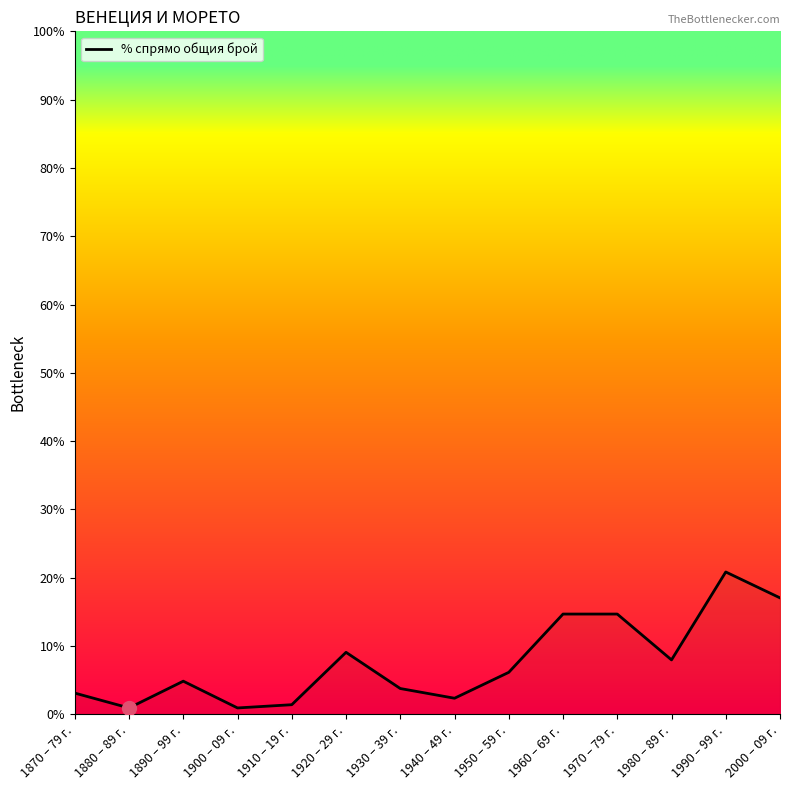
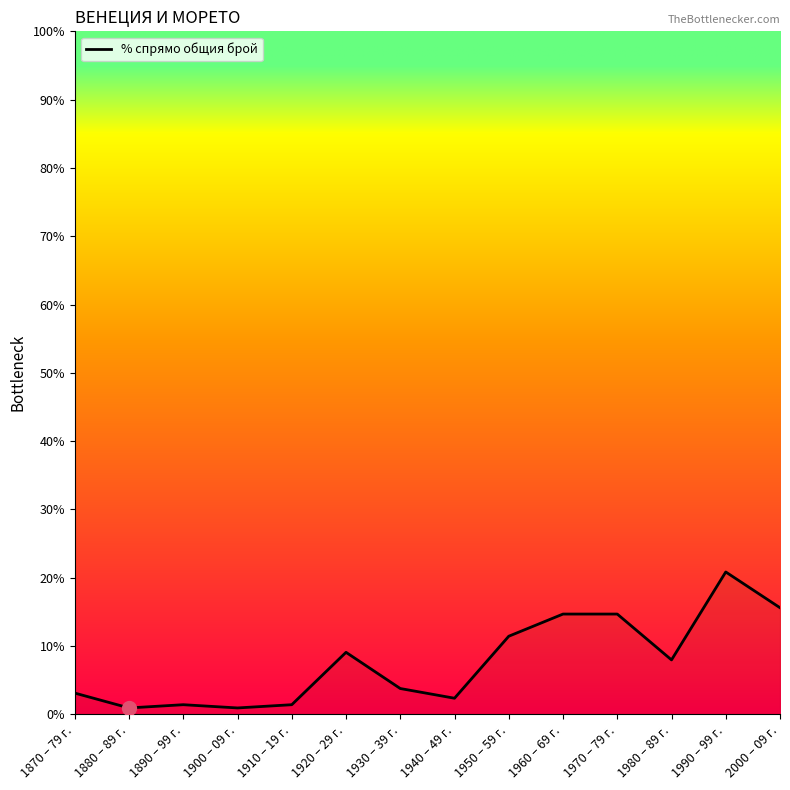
% спрямо общия брой, 1890 – 99 г.: 5% -> 1%
% спрямо общия брой, 1950 – 59 г.: 6% -> 11%
% спрямо общия брой, 2000 – 09 г.: 17% -> 16%
